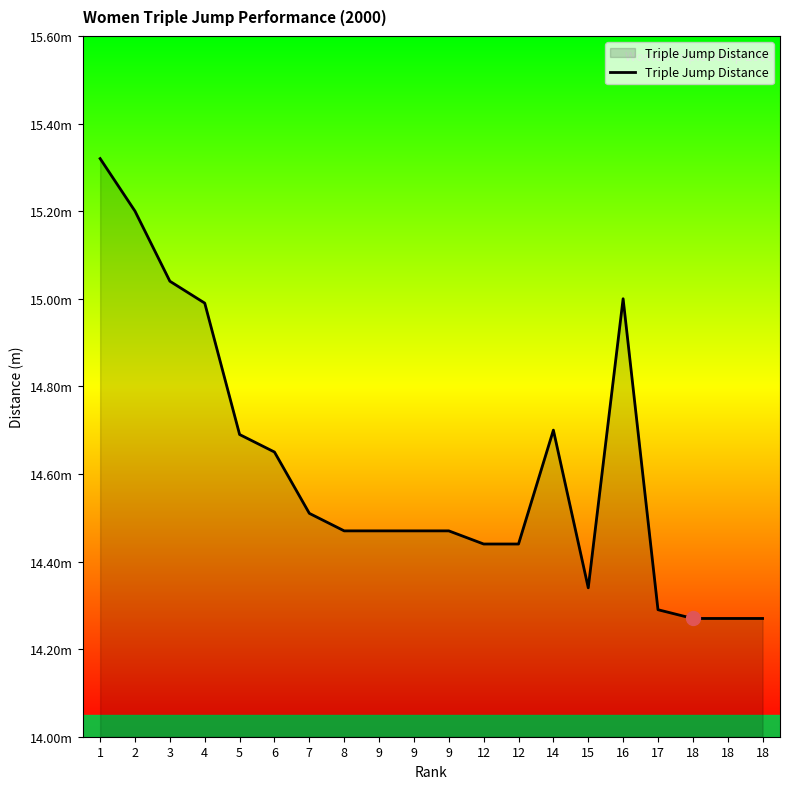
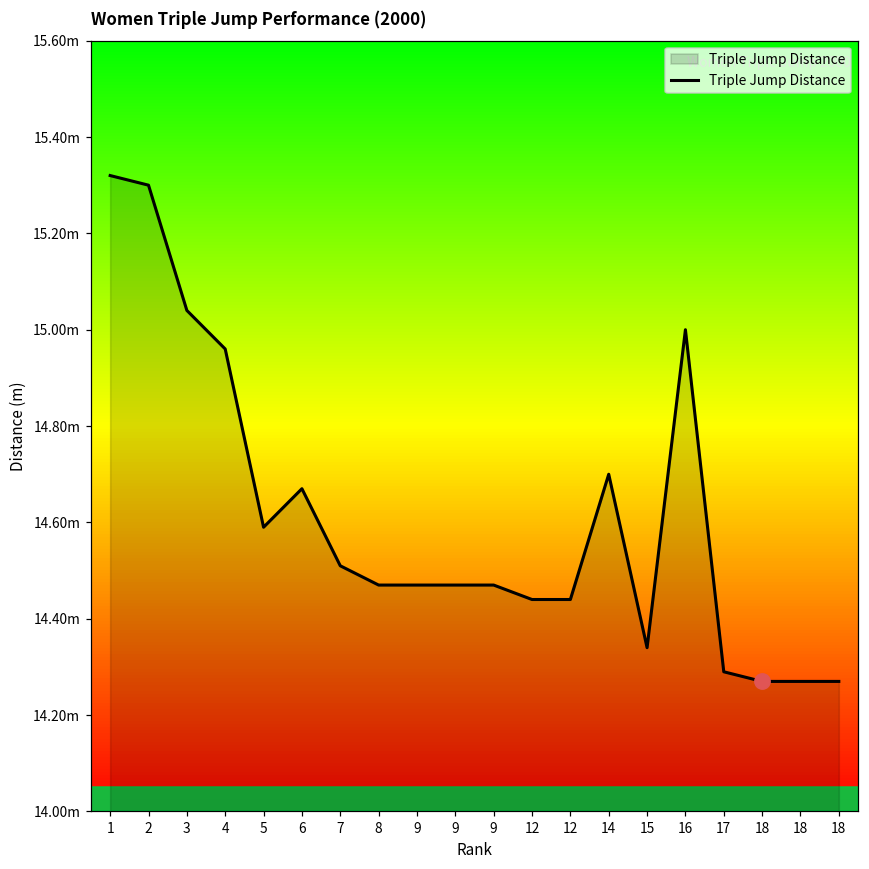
Triple Jump Distance, 2: 15.2m -> 15.3m
Triple Jump Distance, 4: 14.99m -> 14.96m
Triple Jump Distance, 5: 14.69m -> 14.59m
Triple Jump Distance, 6: 14.65m -> 14.67m
